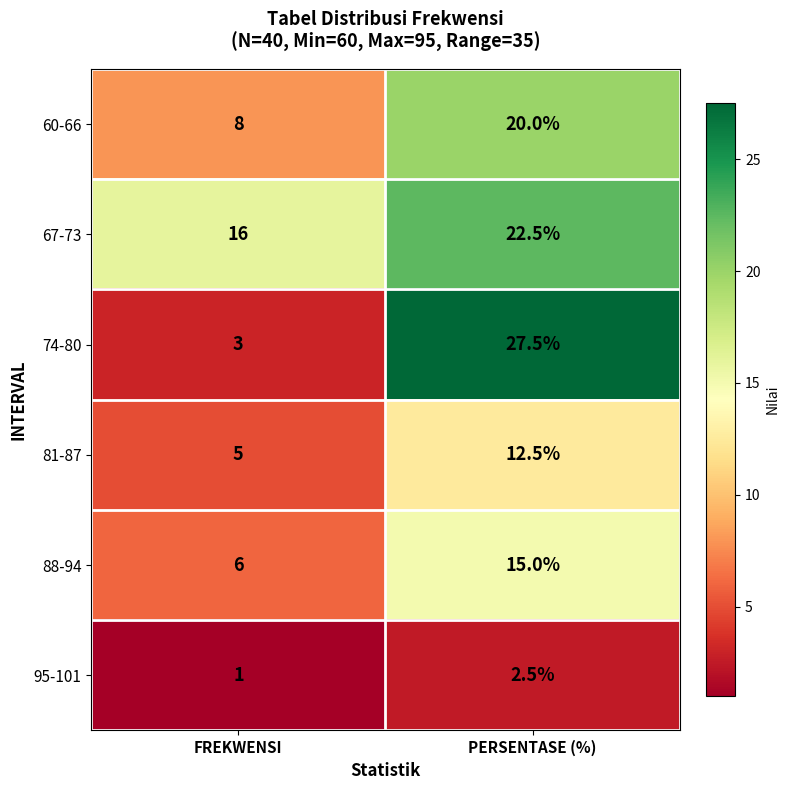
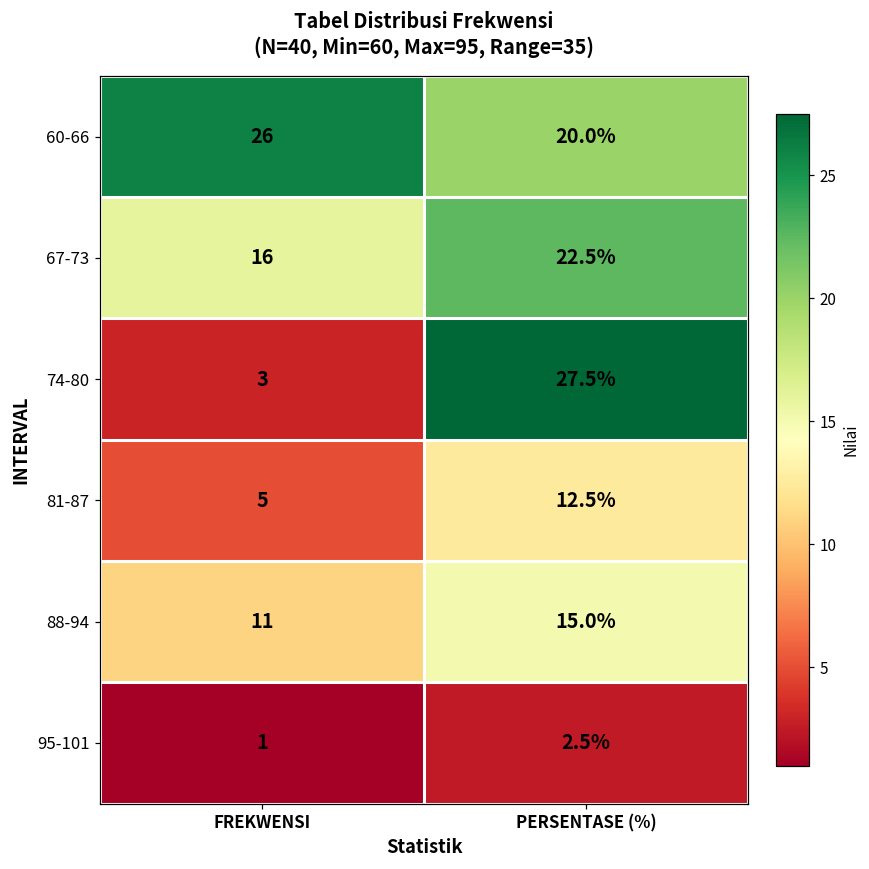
60-66, FREKWENSI: 8 -> 26
88-94, FREKWENSI: 6 -> 11
